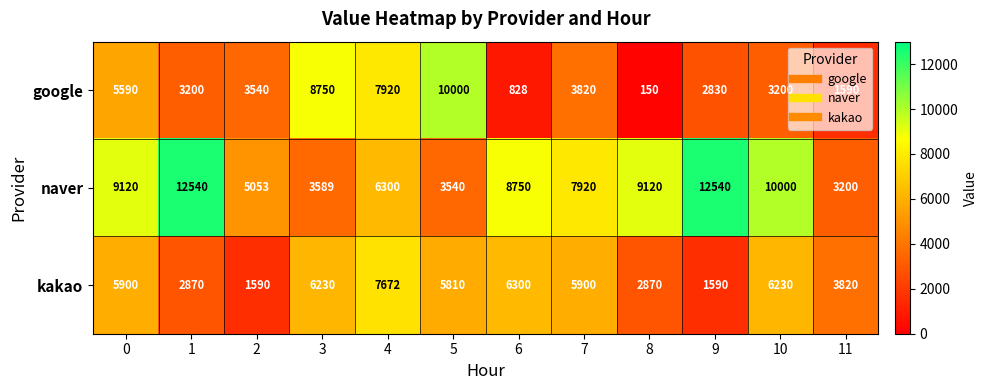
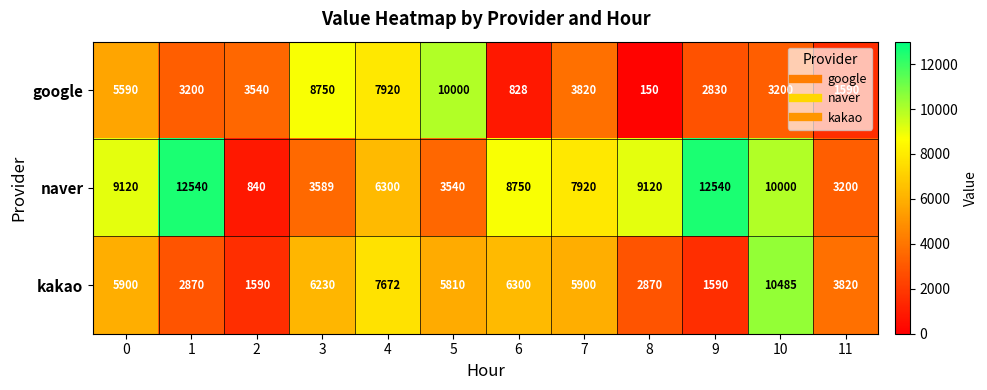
naver, 2: 5053 -> 840
kakao, 10: 6230 -> 10485
